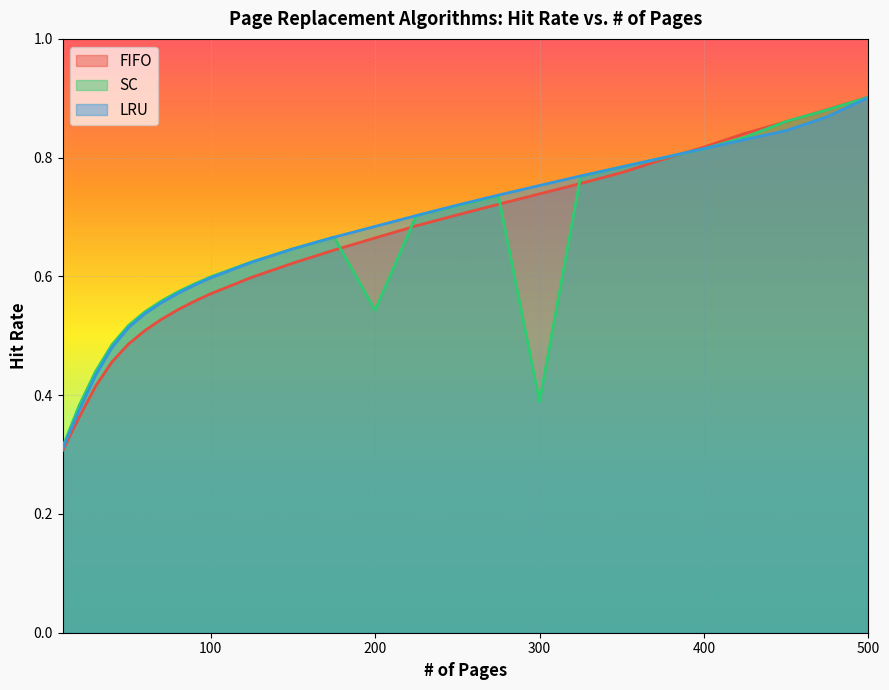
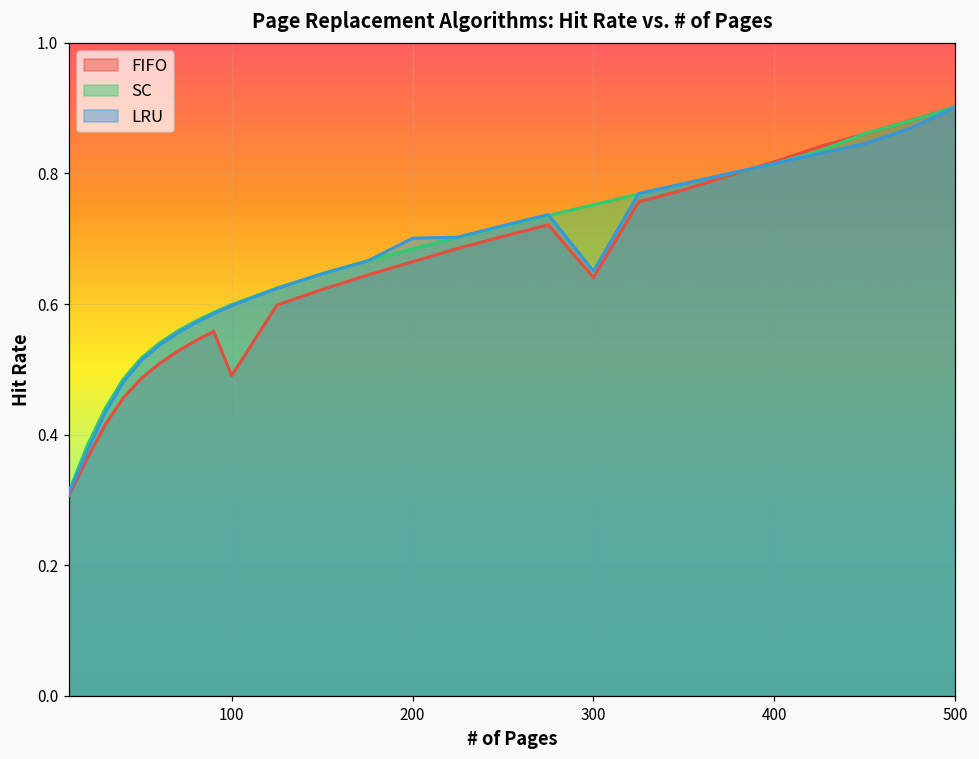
FIFO, 100: 0.57 -> 0.49
SC, 200: 0.54 -> 0.68
LRU, 200: 0.68 -> 0.70
FIFO, 300: 0.74 -> 0.64
SC, 300: 0.39 -> 0.75
LRU, 300: 0.75 -> 0.65
